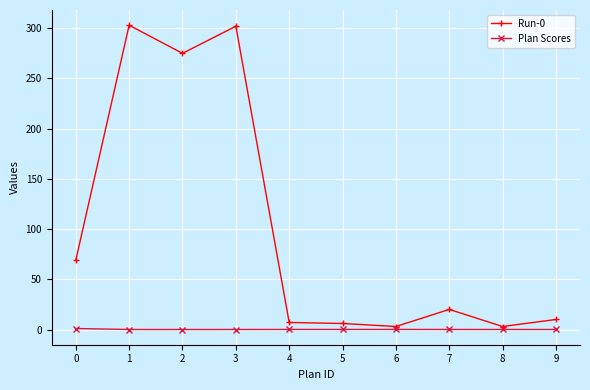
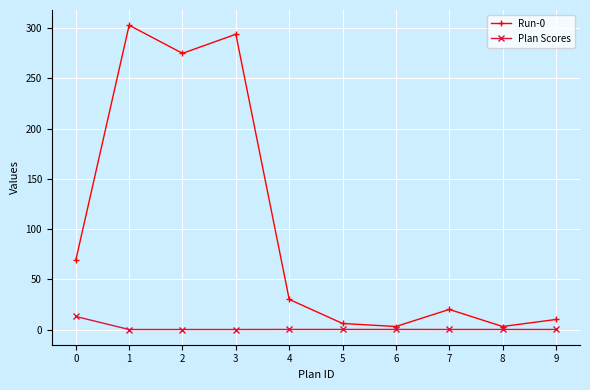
Plan Scores, 0: 1 -> 13
Run-0, 3: 302 -> 294
Run-0, 4: 7 -> 30
